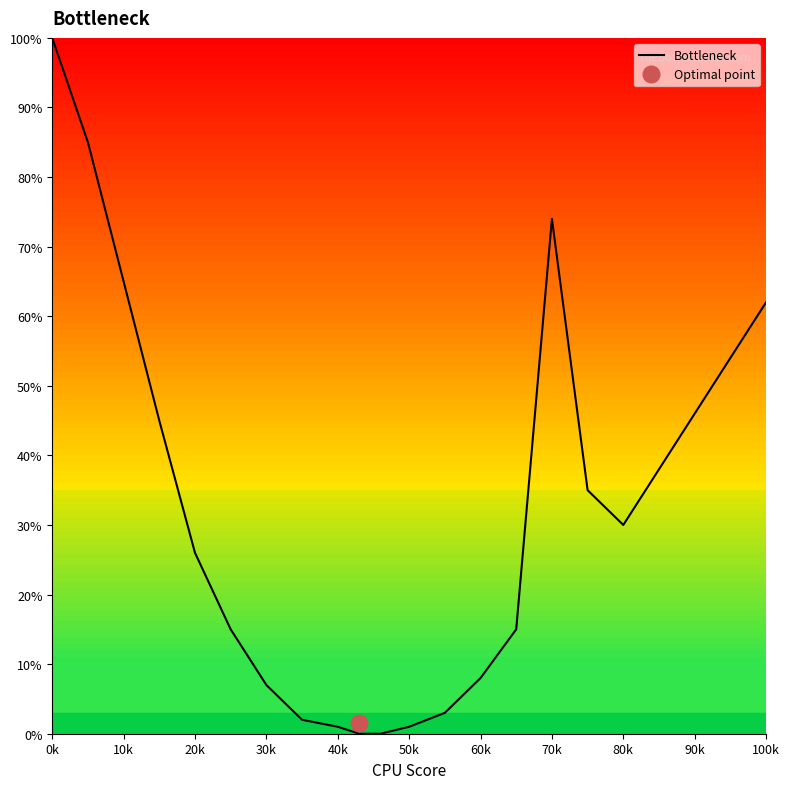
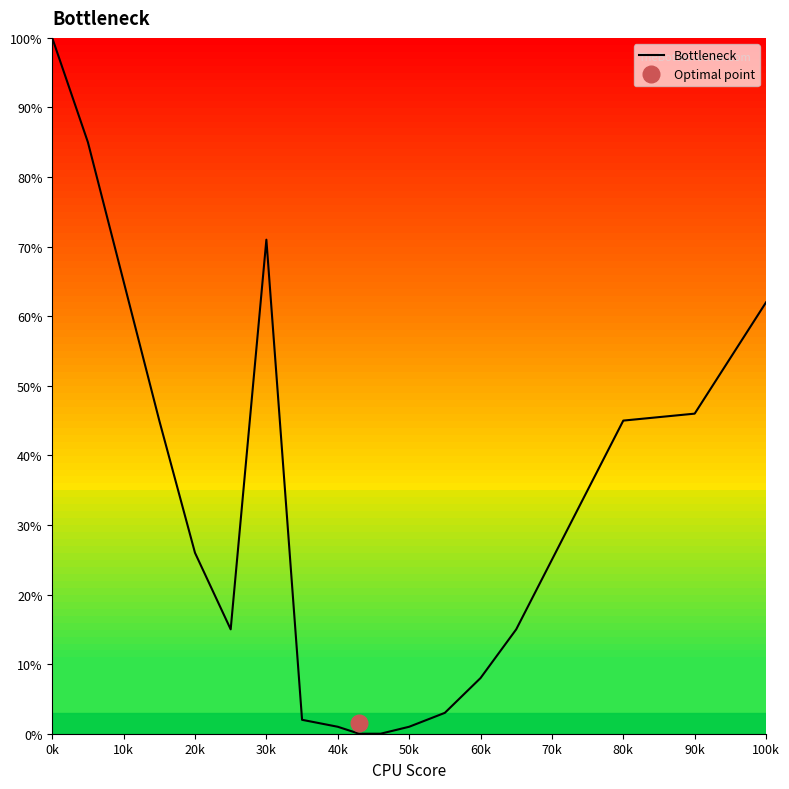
Bottleneck, 30k: 7% -> 71%
Bottleneck, 70k: 74% -> 25%
Bottleneck, 80k: 30% -> 45%
